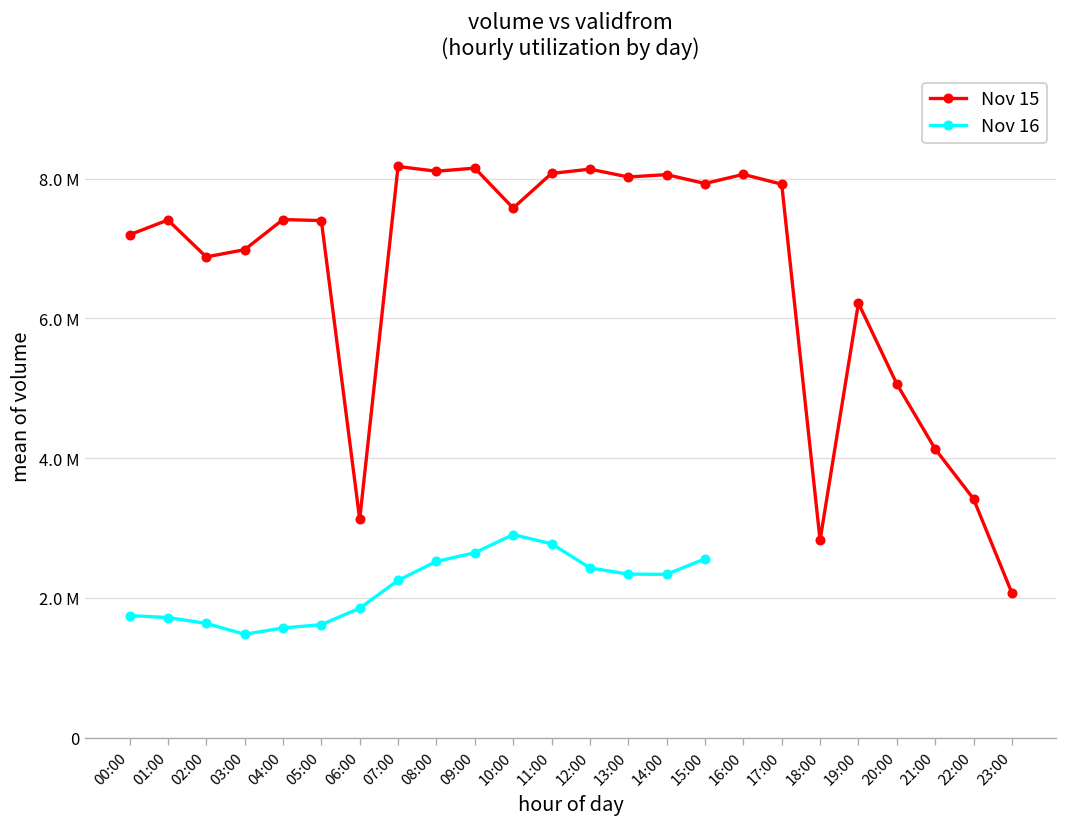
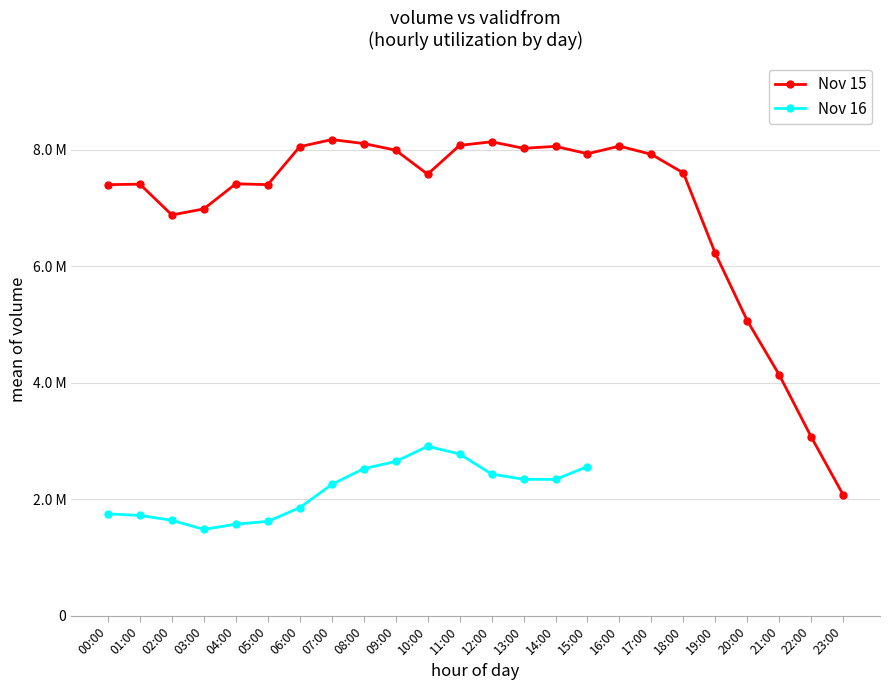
Nov 15, 00:00: 7200000 -> 7400000
Nov 15, 06:00: 3100000 -> 8100000
Nov 15, 09:00: 8200000 -> 8000000
Nov 15, 18:00: 2800000 -> 7600000
Nov 15, 22:00: 3400000 -> 3100000
